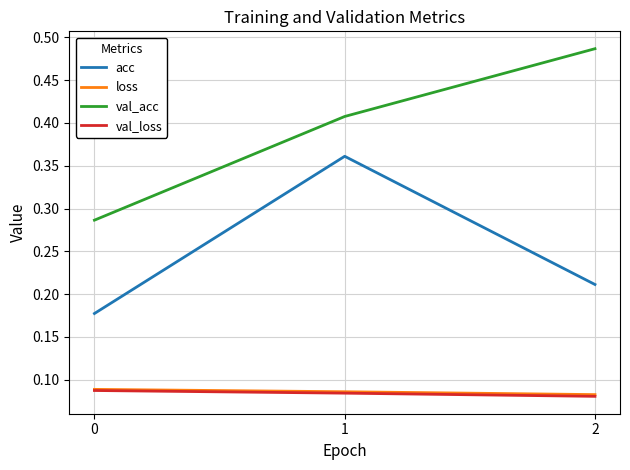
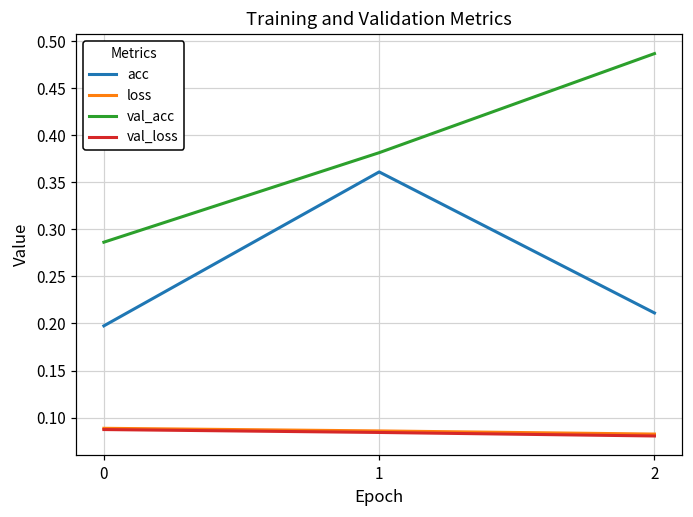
acc, 0: 0.18 -> 0.20
val_acc, 1: 0.41 -> 0.38
